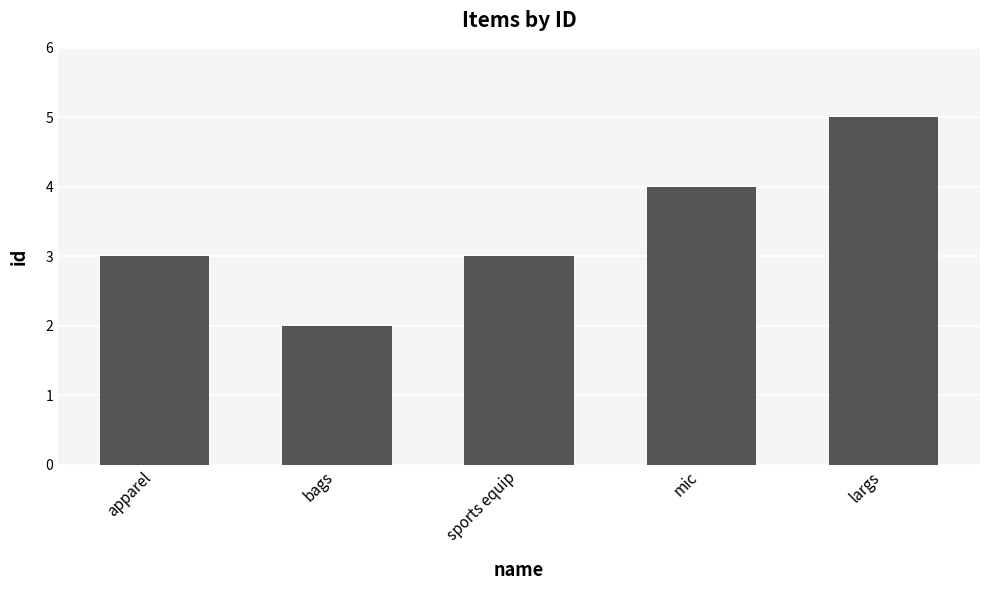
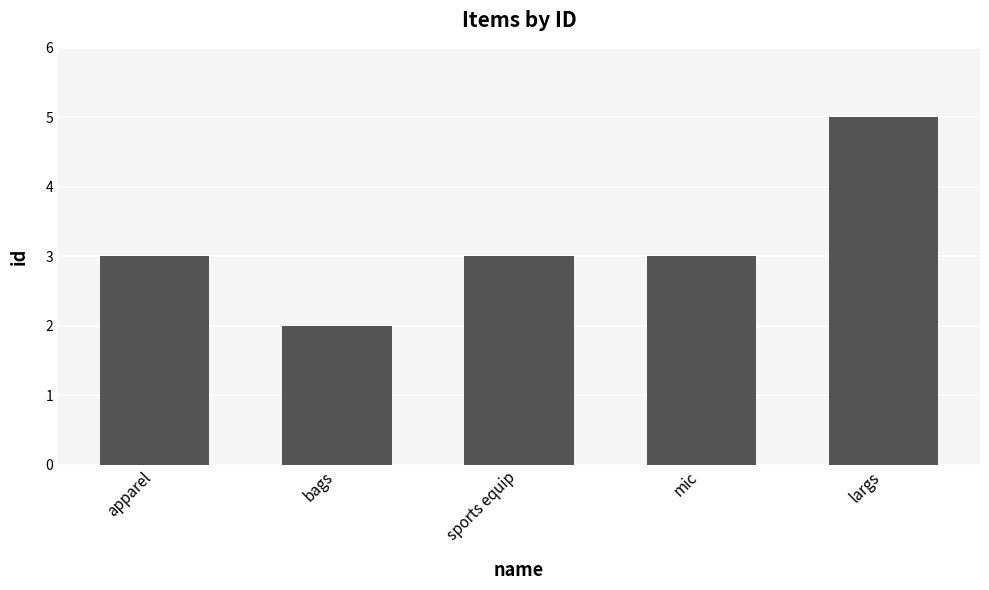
mic: 4 -> 3
